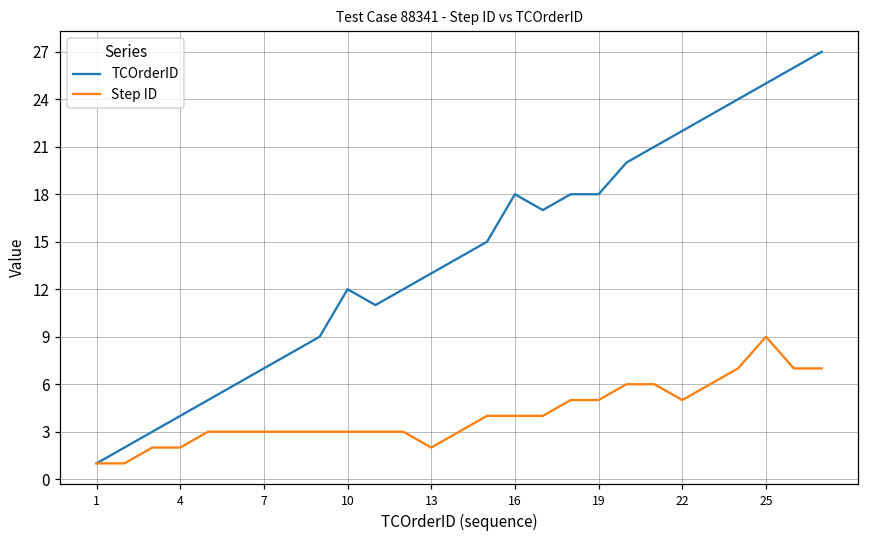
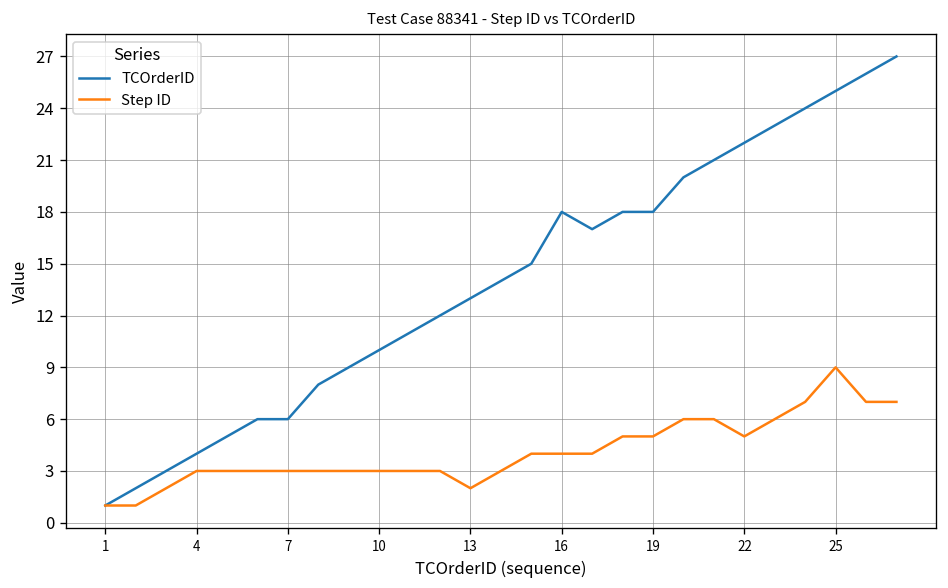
Step ID, 4: 2 -> 3
TCOrderID, 7: 7 -> 6
TCOrderID, 10: 12 -> 10
